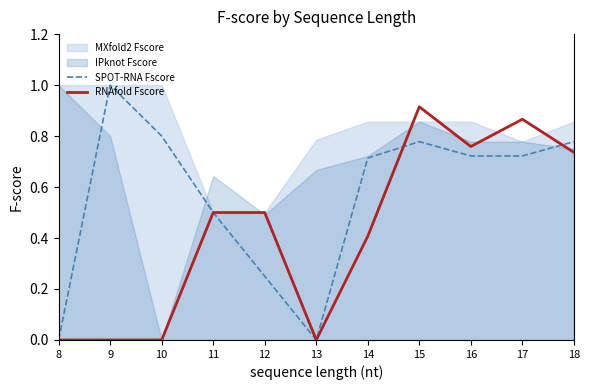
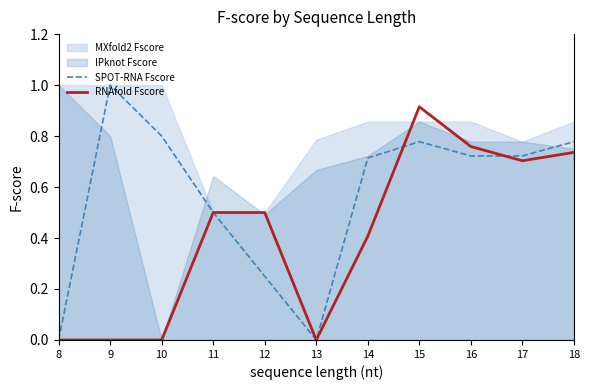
RNAfold Fscore, 17: 0.87 -> 0.70
